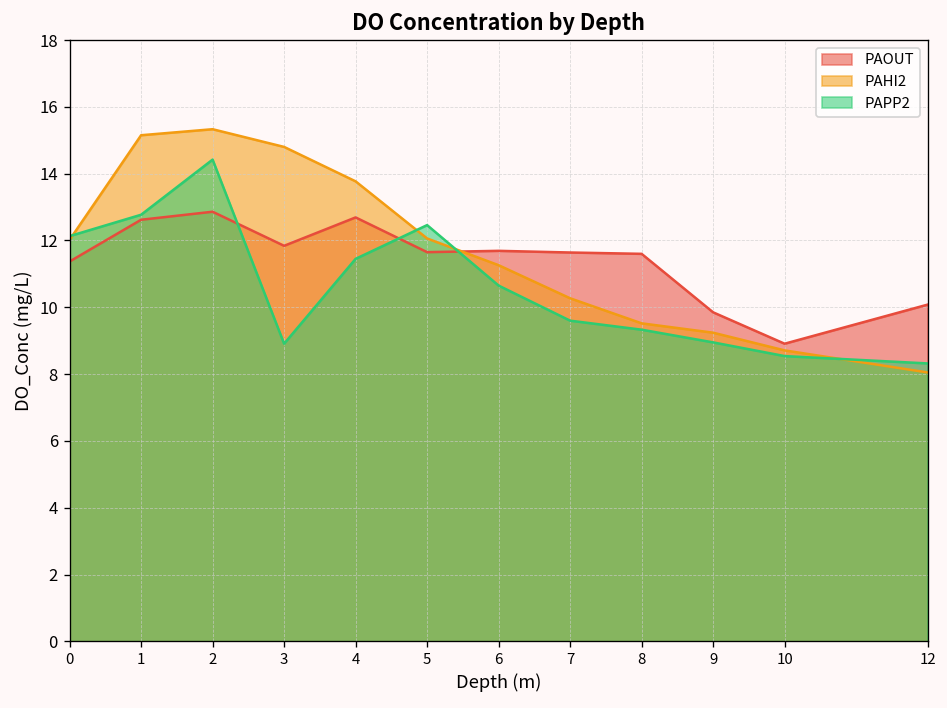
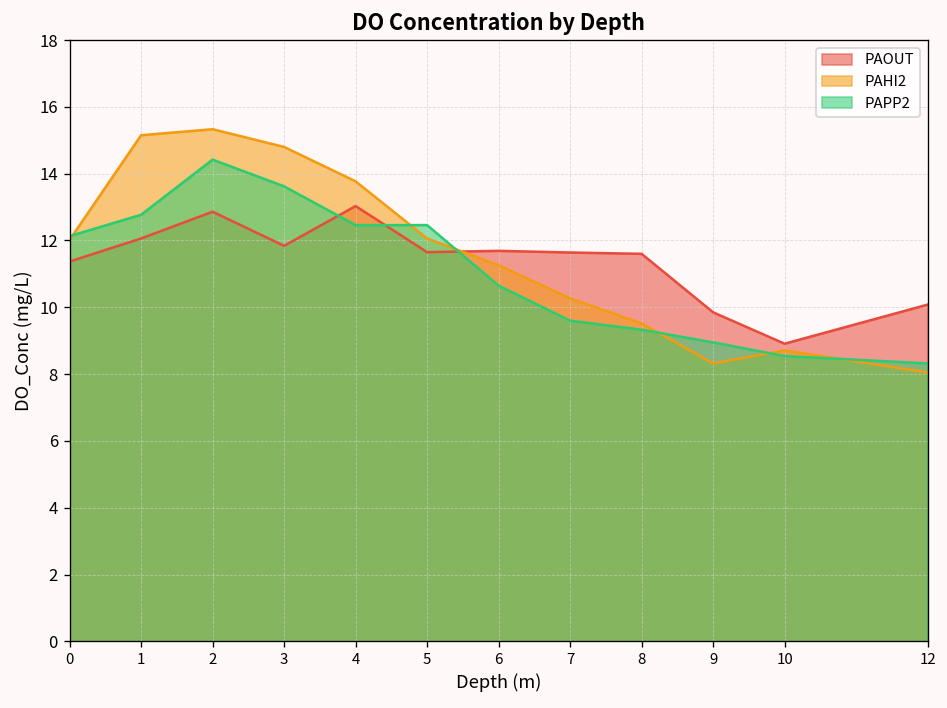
PAOUT, 1: 12.6 -> 12.1
PAPP2, 3: 8.9 -> 13.6
PAOUT, 4: 12.7 -> 13.0
PAPP2, 4: 11.5 -> 12.5
PAHI2, 9: 9.2 -> 8.3
